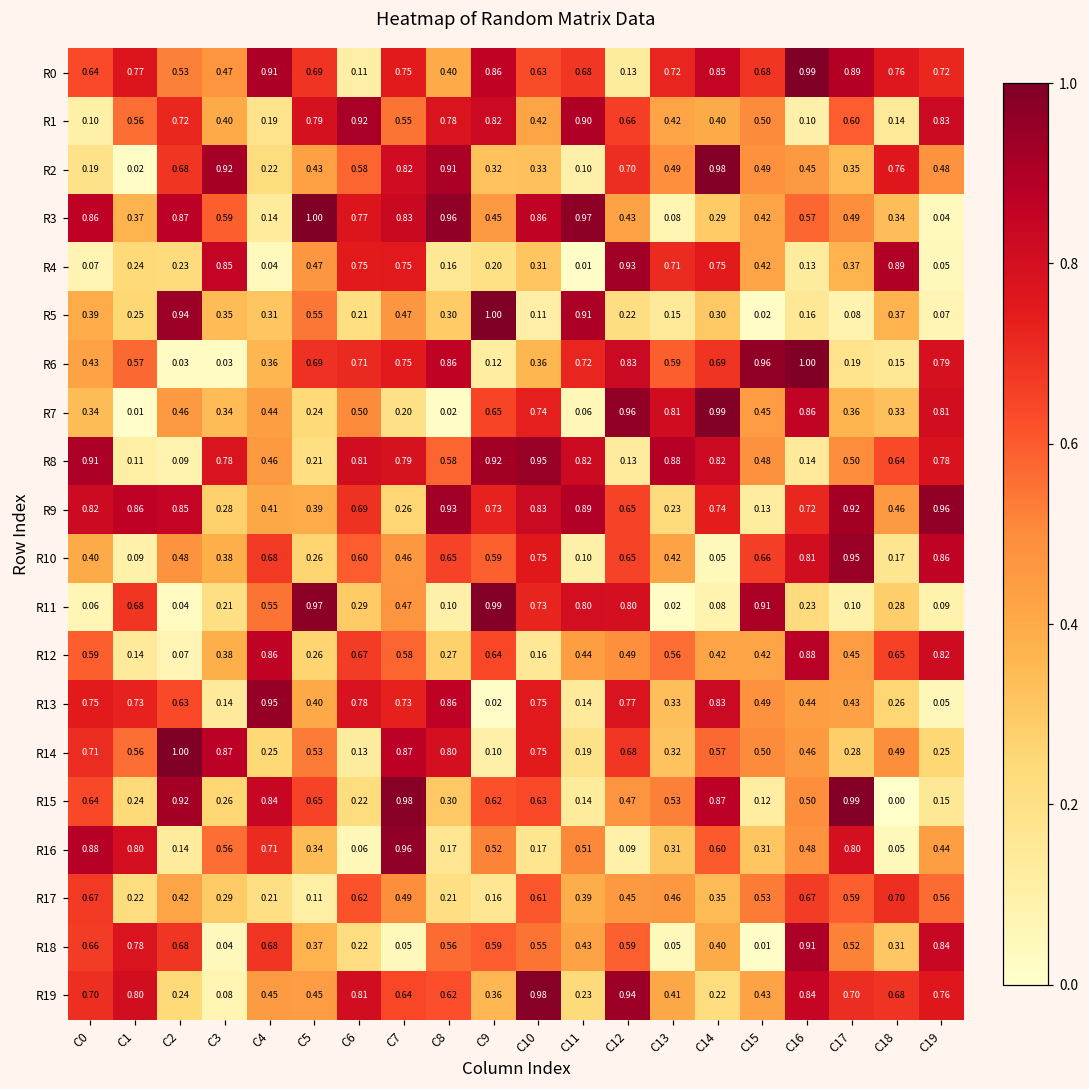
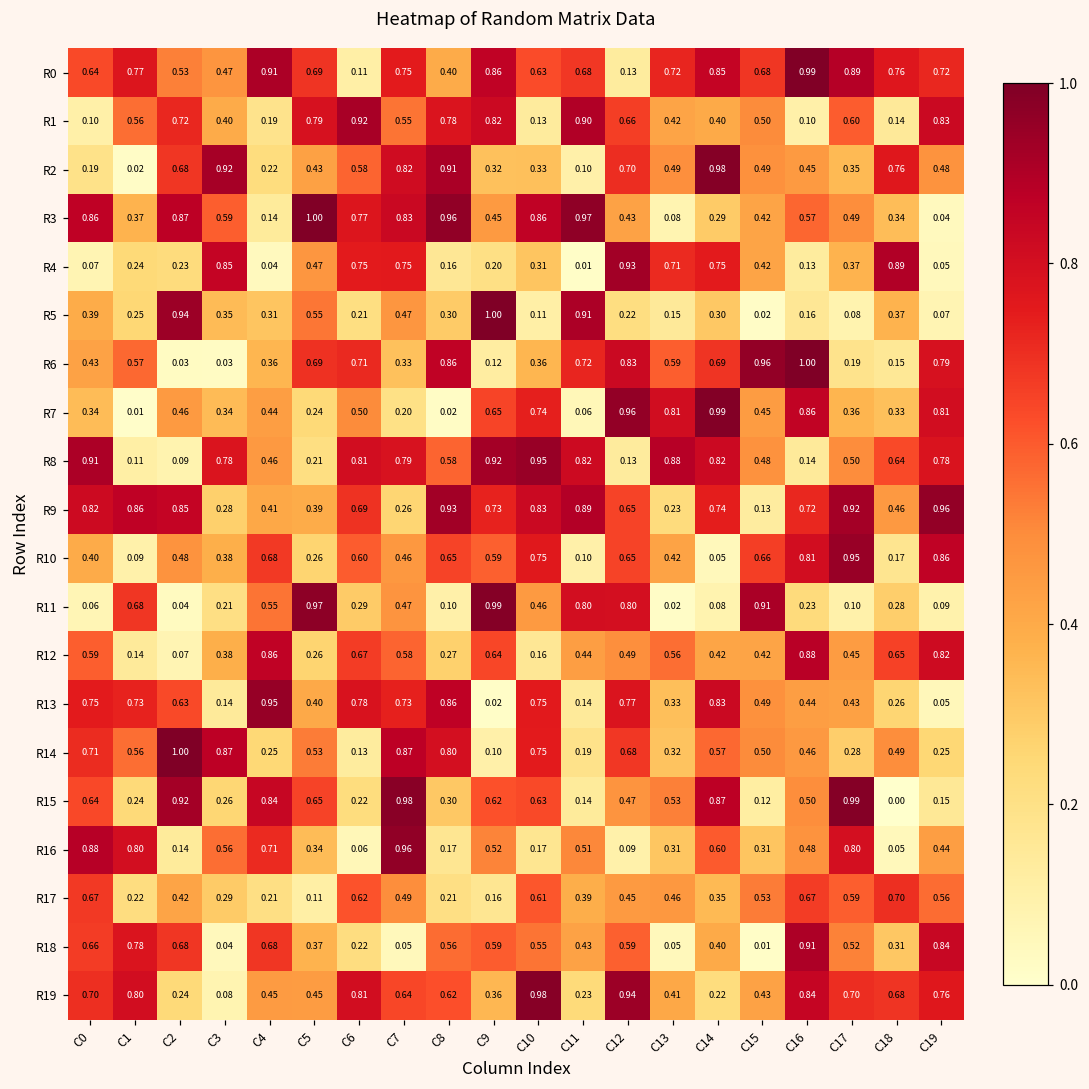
R1, C10: 0.42 -> 0.13
R6, C7: 0.75 -> 0.33
R11, C10: 0.73 -> 0.46
